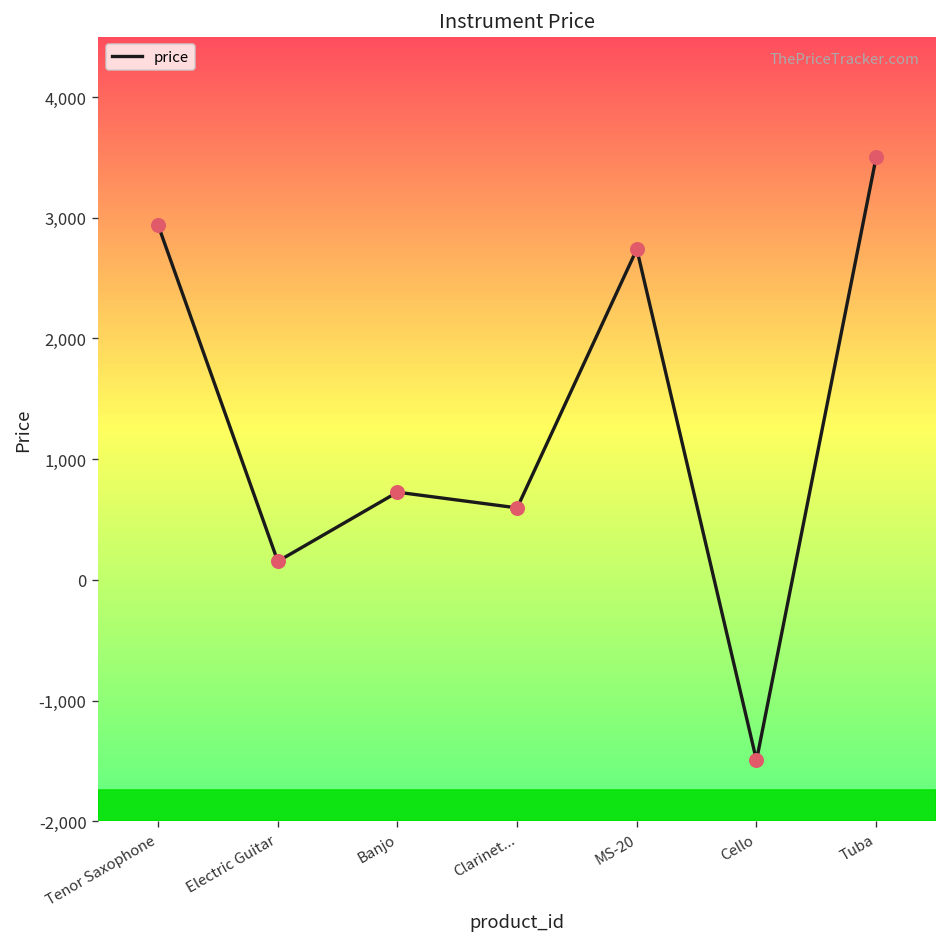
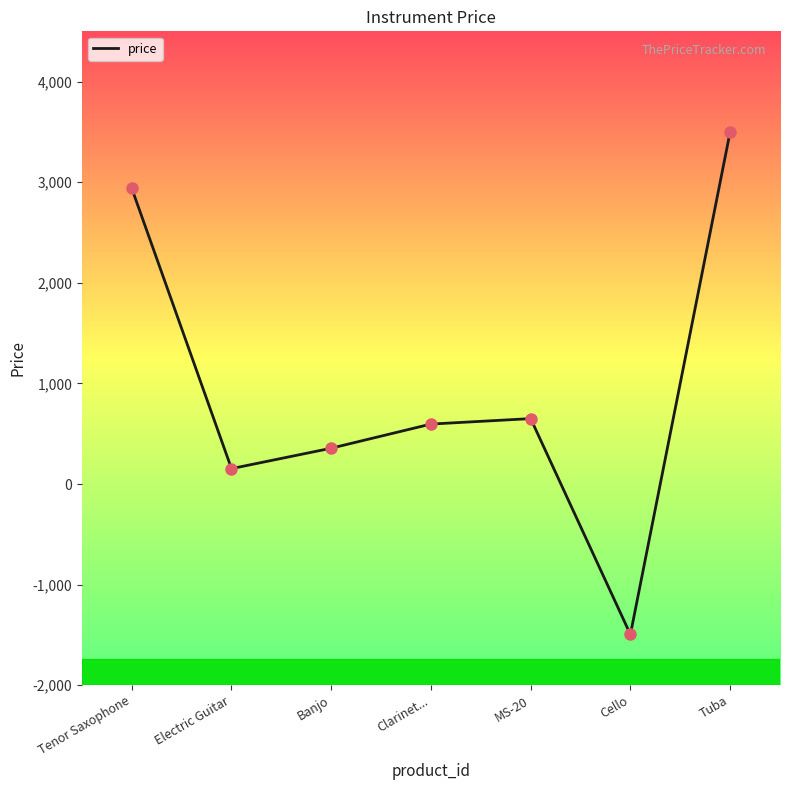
Banjo: 730 -> 360
MS-20: 2,740 -> 650
